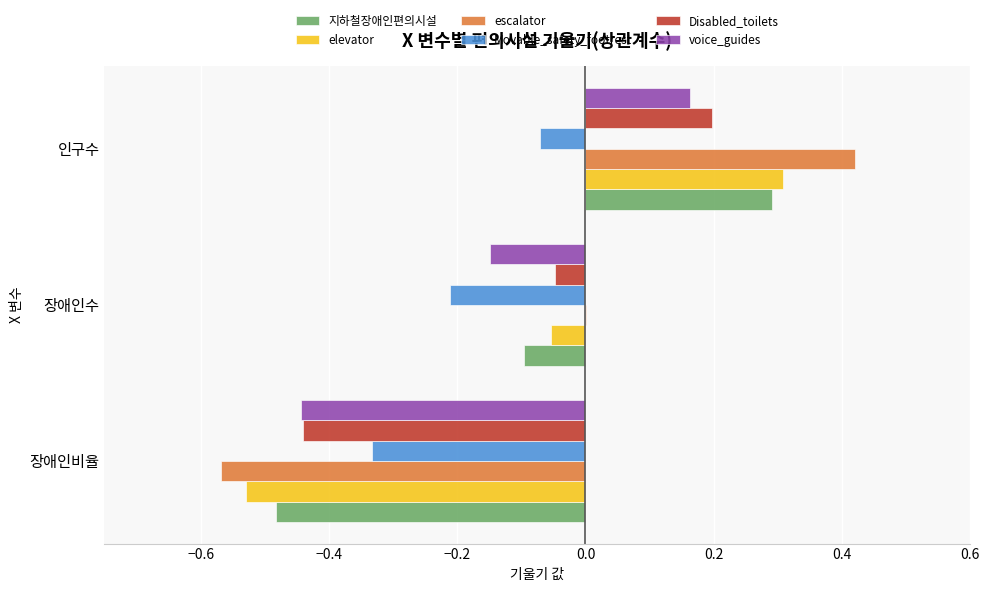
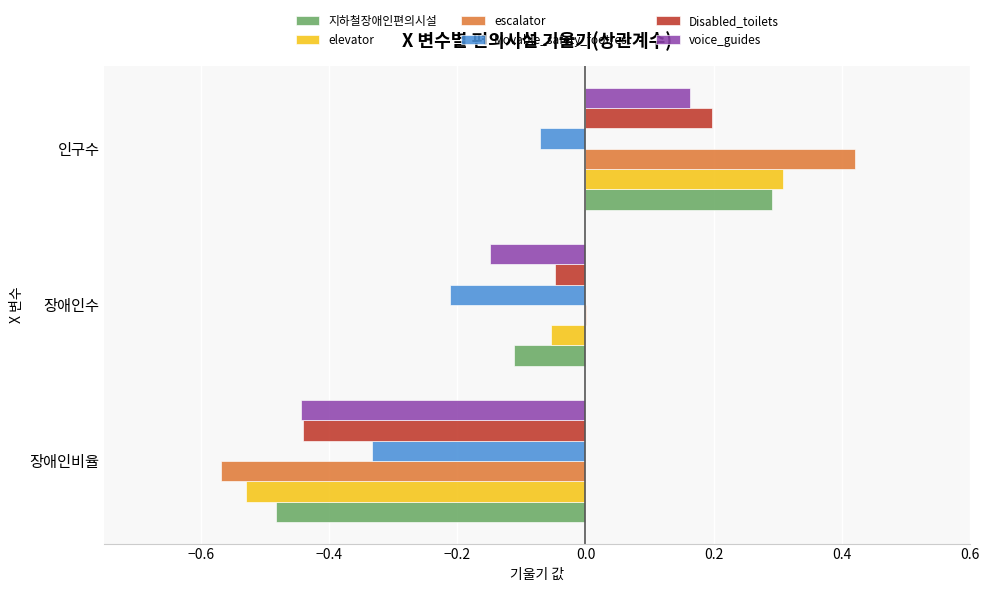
지하철장애인편의시설, 장애인수: -0.10 -> -0.11
